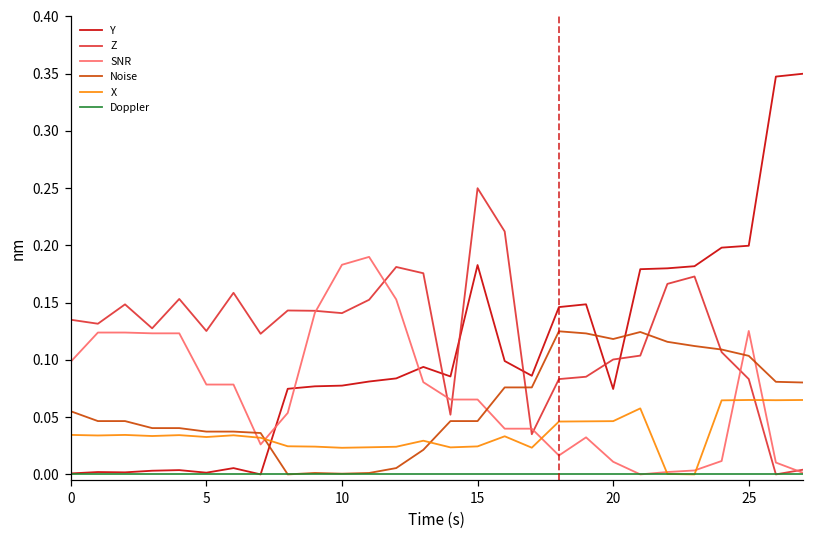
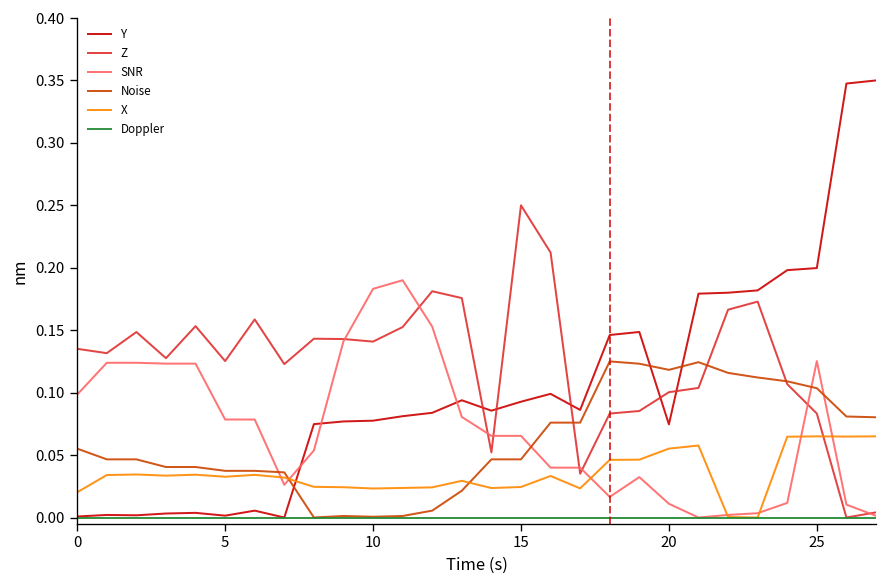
X, 0: 0.034 -> 0.020
Y, 15: 0.183 -> 0.093
X, 20: 0.047 -> 0.055
